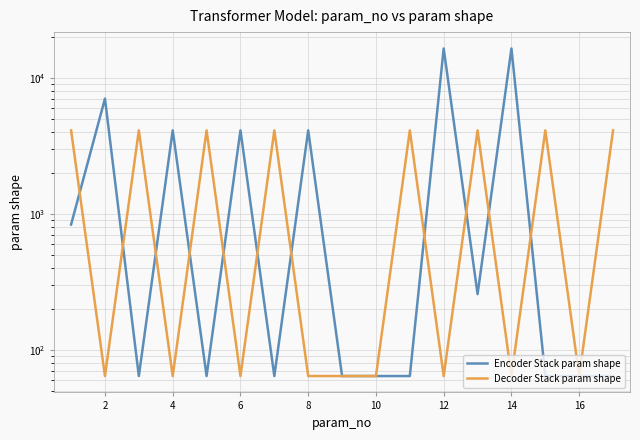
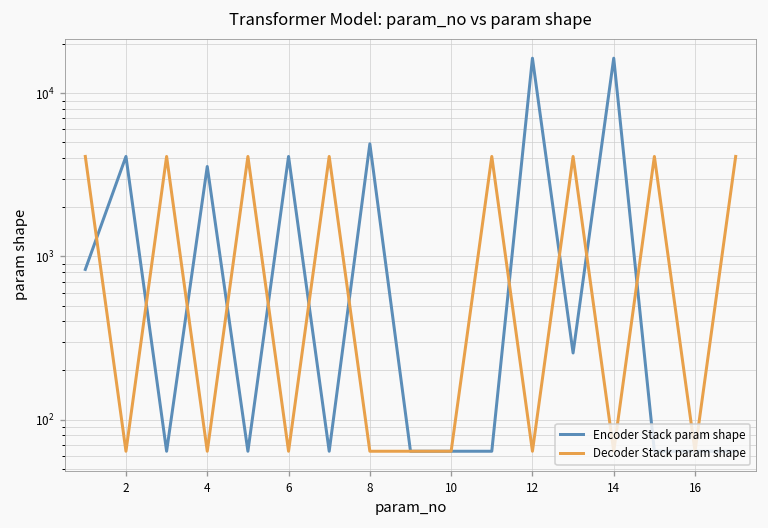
Encoder Stack param shape, 2: 7000 -> 4100
Encoder Stack param shape, 4: 4100 -> 3600
Encoder Stack param shape, 8: 4100 -> 4900
